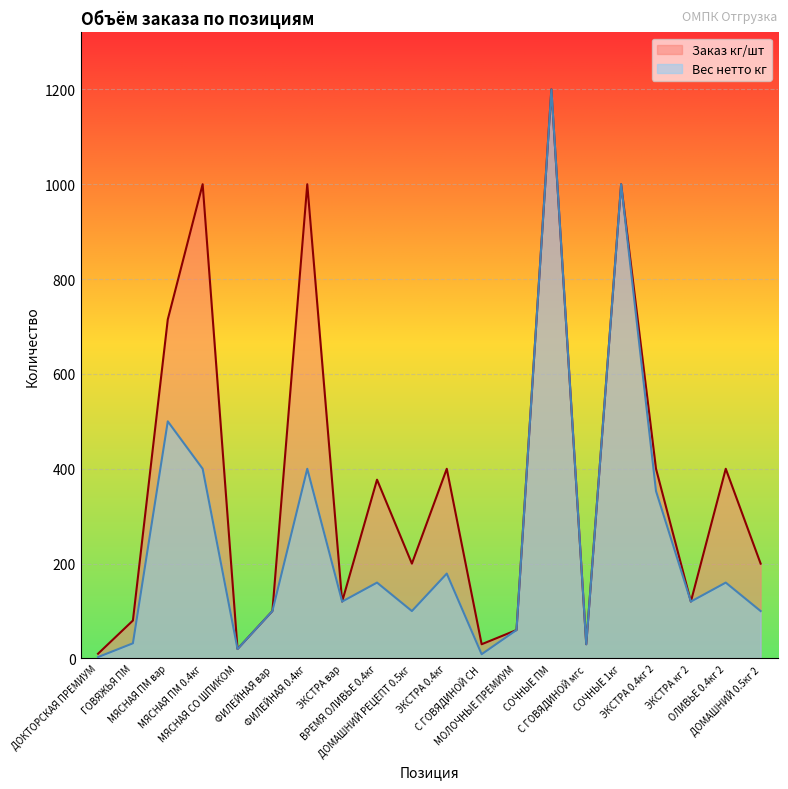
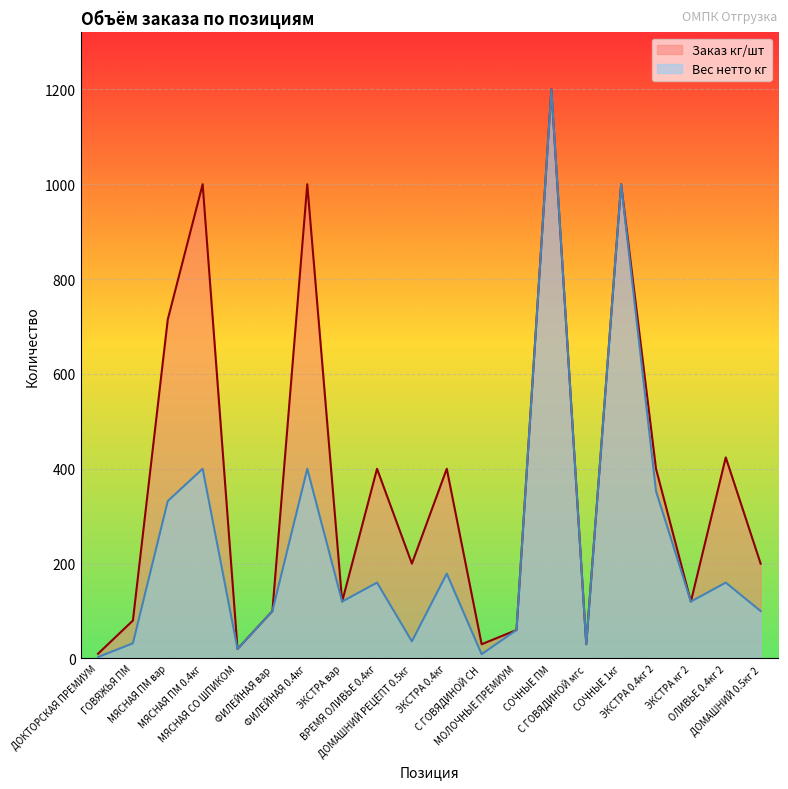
Вес нетто кг, МЯСНАЯ ПМ вар: 500 -> 330
Заказ кг/шт, ВРЕМЯ ОЛИВЬЕ 0.4кг: 380 -> 400
Вес нетто кг, ДОМАШНИЙ РЕЦЕПТ 0.5кг: 100 -> 40
Заказ кг/шт, ОЛИВЬЕ 0.4кг 2: 400 -> 420
